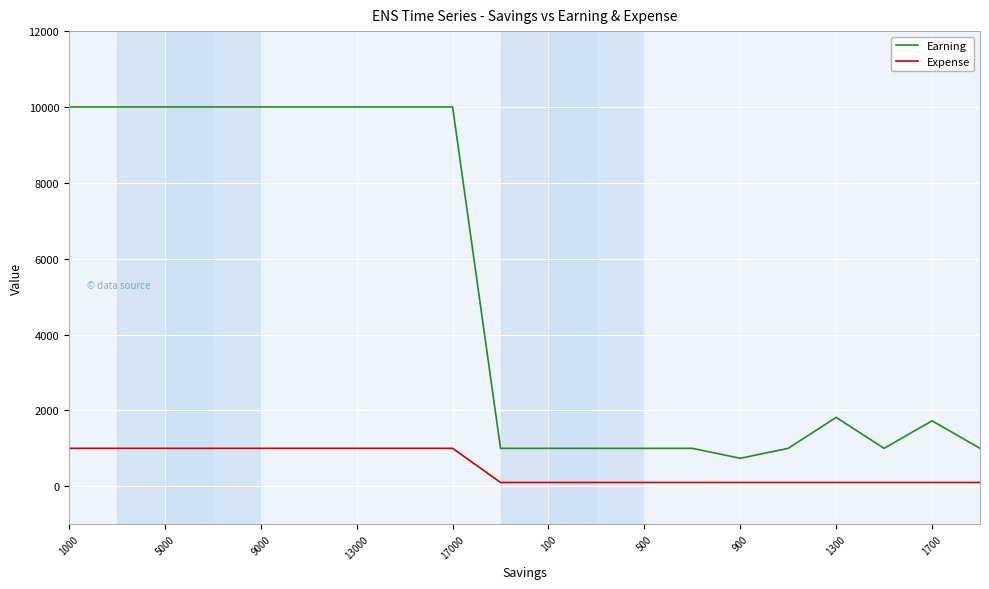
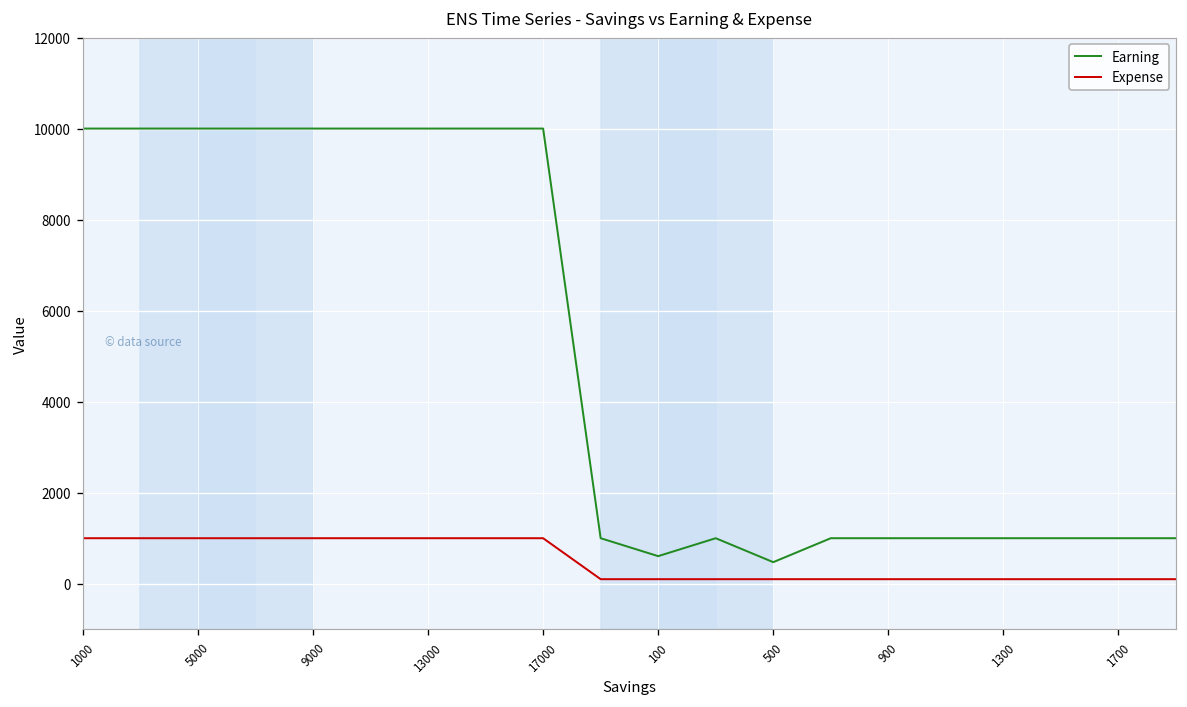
Earning, 100: 1000 -> 600
Earning, 500: 1000 -> 500
Earning, 900: 700 -> 1000
Earning, 1300: 1800 -> 1000
Earning, 1700: 1700 -> 1000
